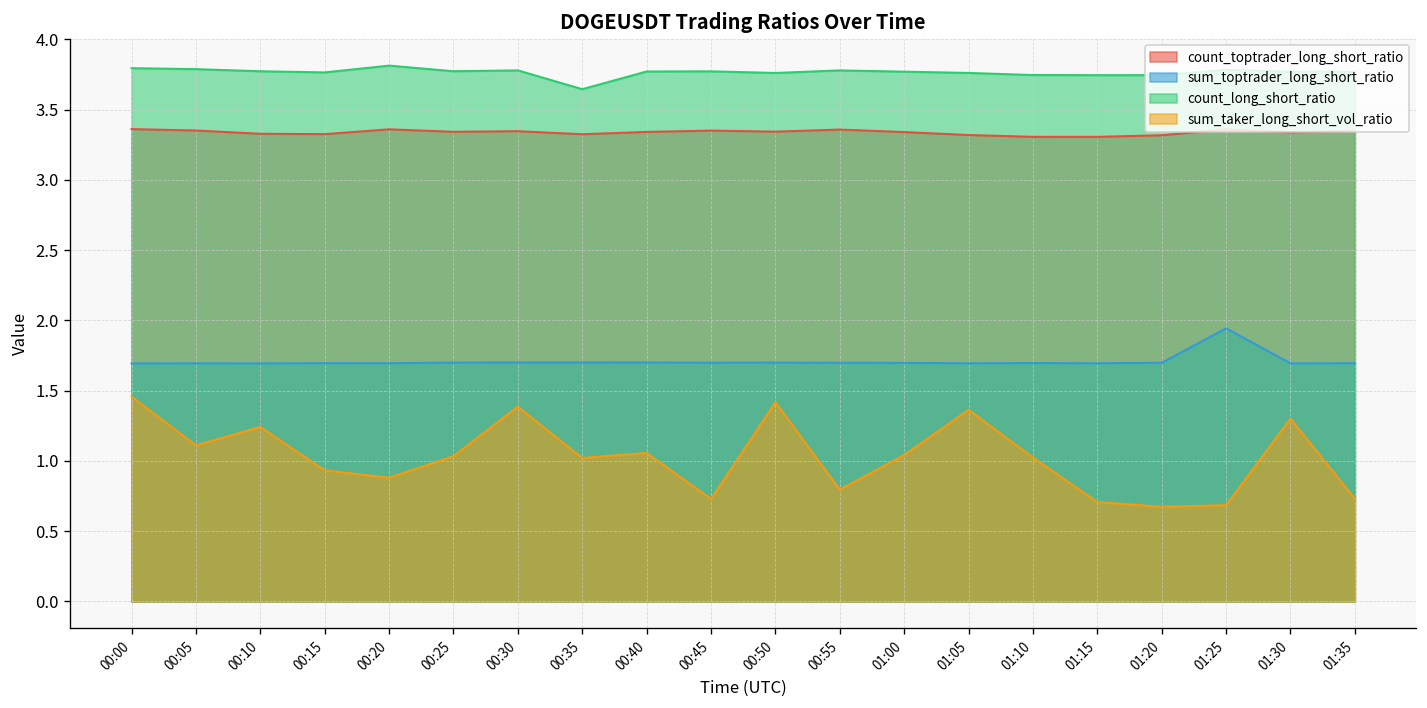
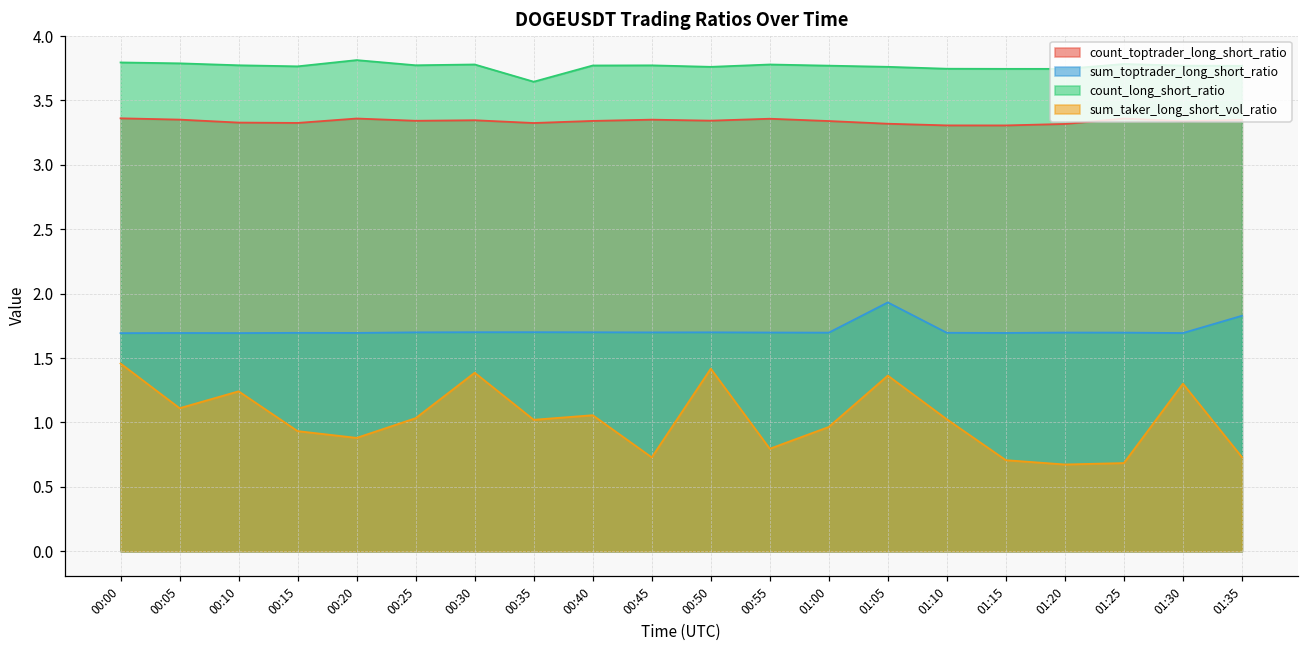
sum_taker_long_short_vol_ratio, 01:00: 1.04 -> 0.97
sum_toptrader_long_short_ratio, 01:05: 1.69 -> 1.93
sum_toptrader_long_short_ratio, 01:25: 1.94 -> 1.70
sum_toptrader_long_short_ratio, 01:35: 1.69 -> 1.83
